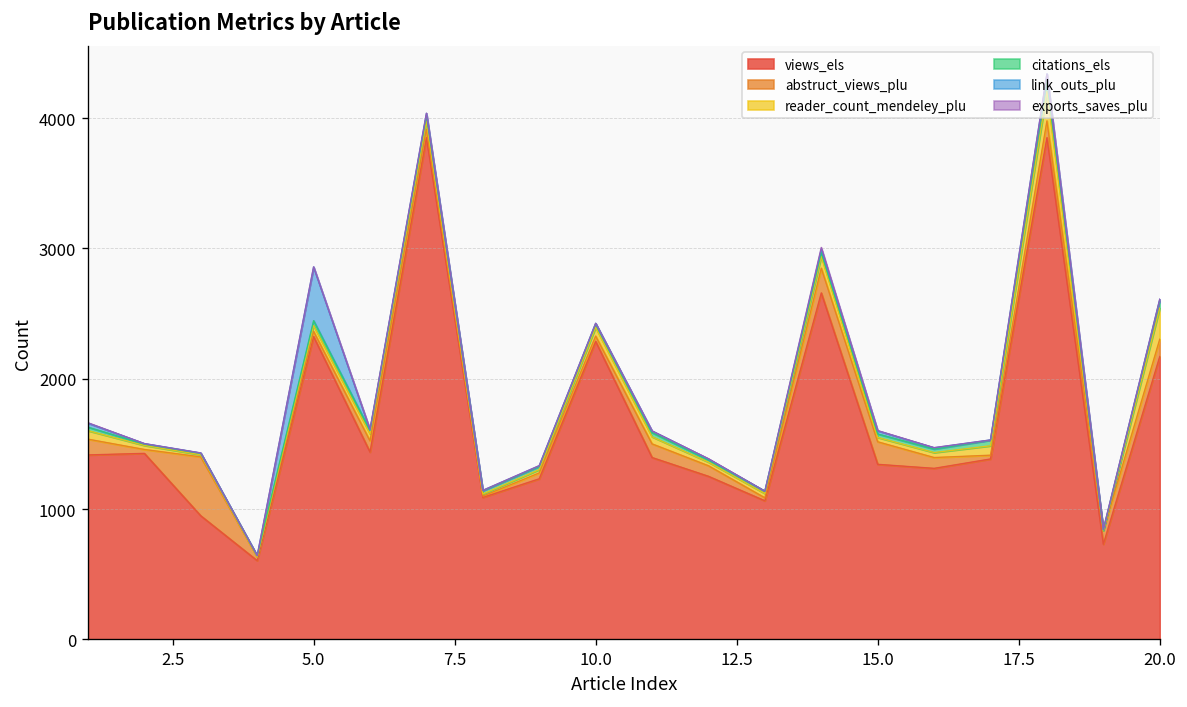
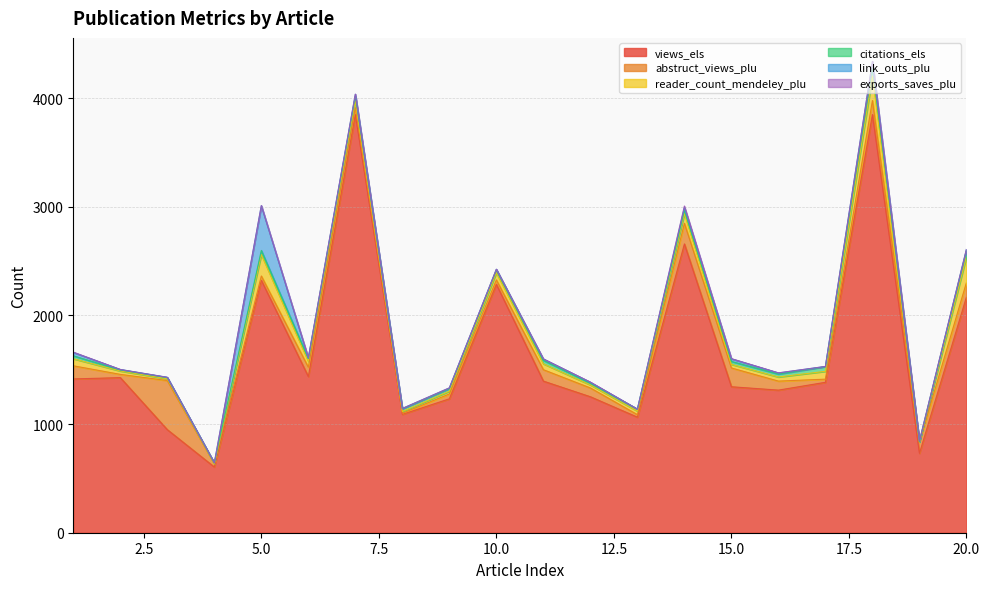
reader_count_mendeley_plu, 5.0: 40 -> 200
